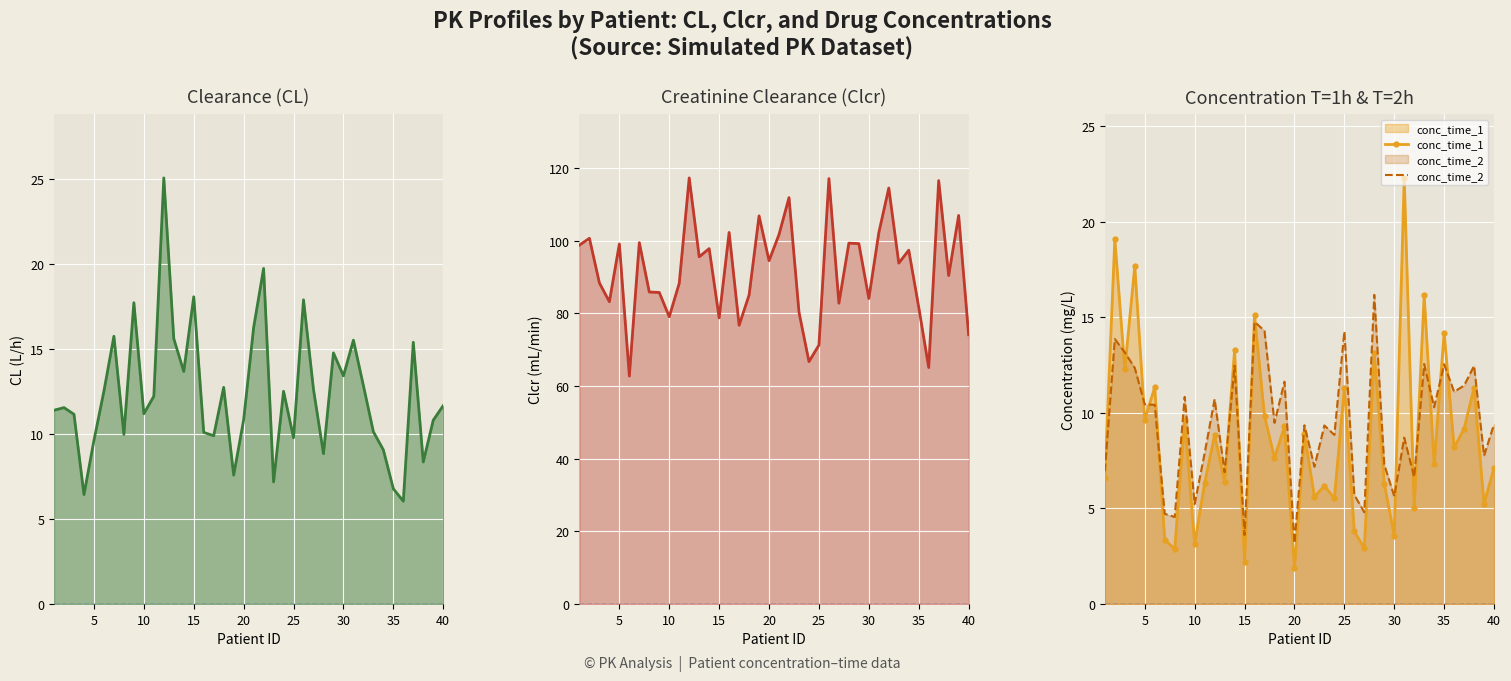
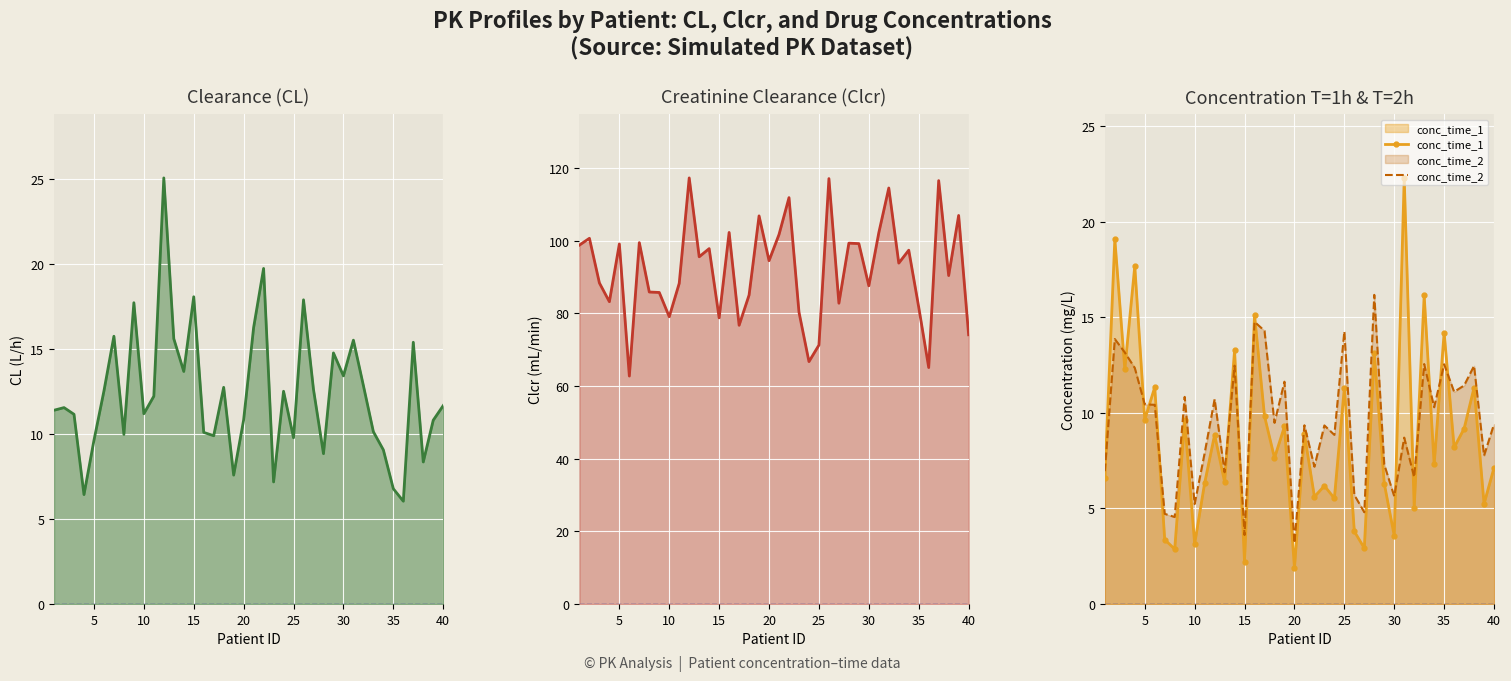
Creatinine Clearance (Clcr), 30: 84 -> 88
